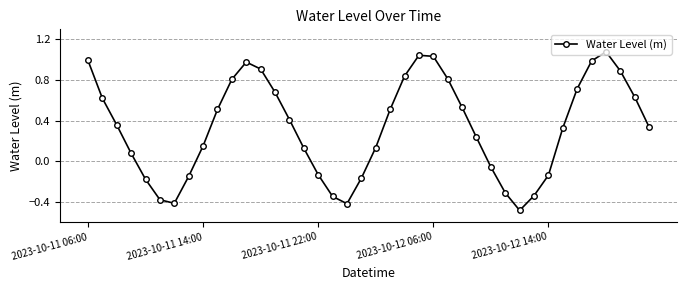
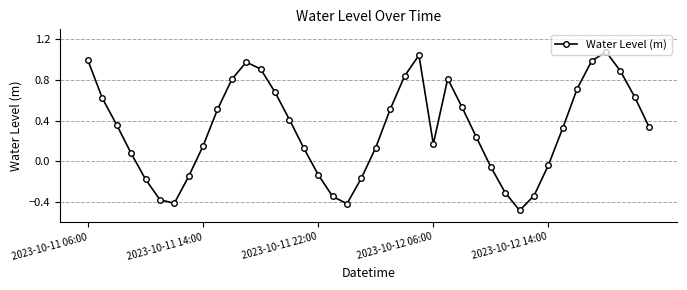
2023-10-12 06:00: 1.03 -> 0.17
2023-10-12 14:00: -0.14 -> -0.04
